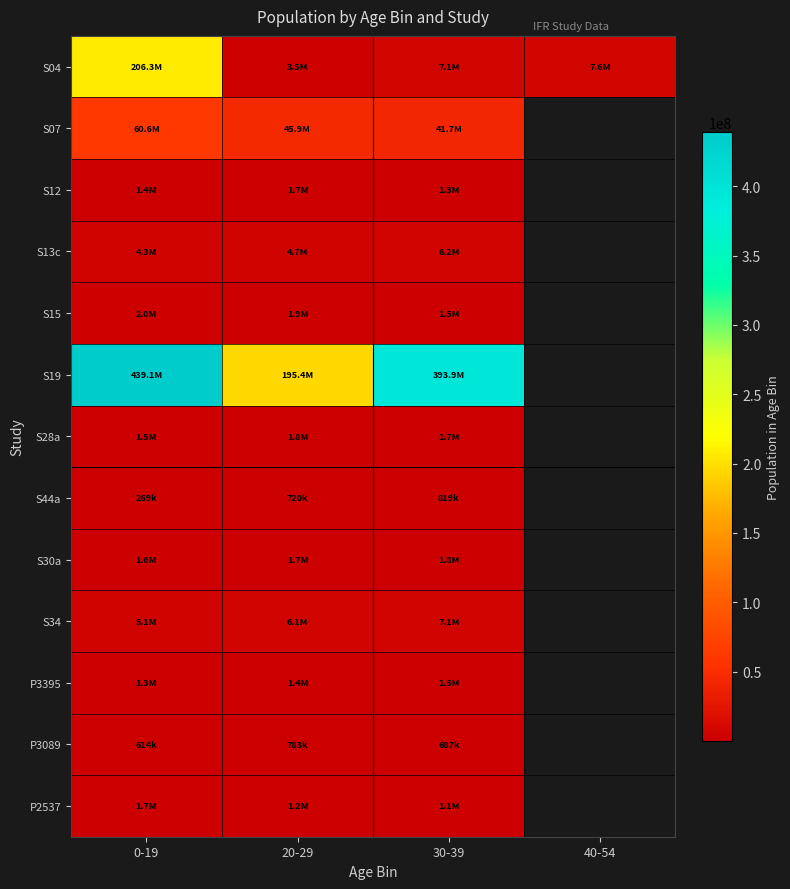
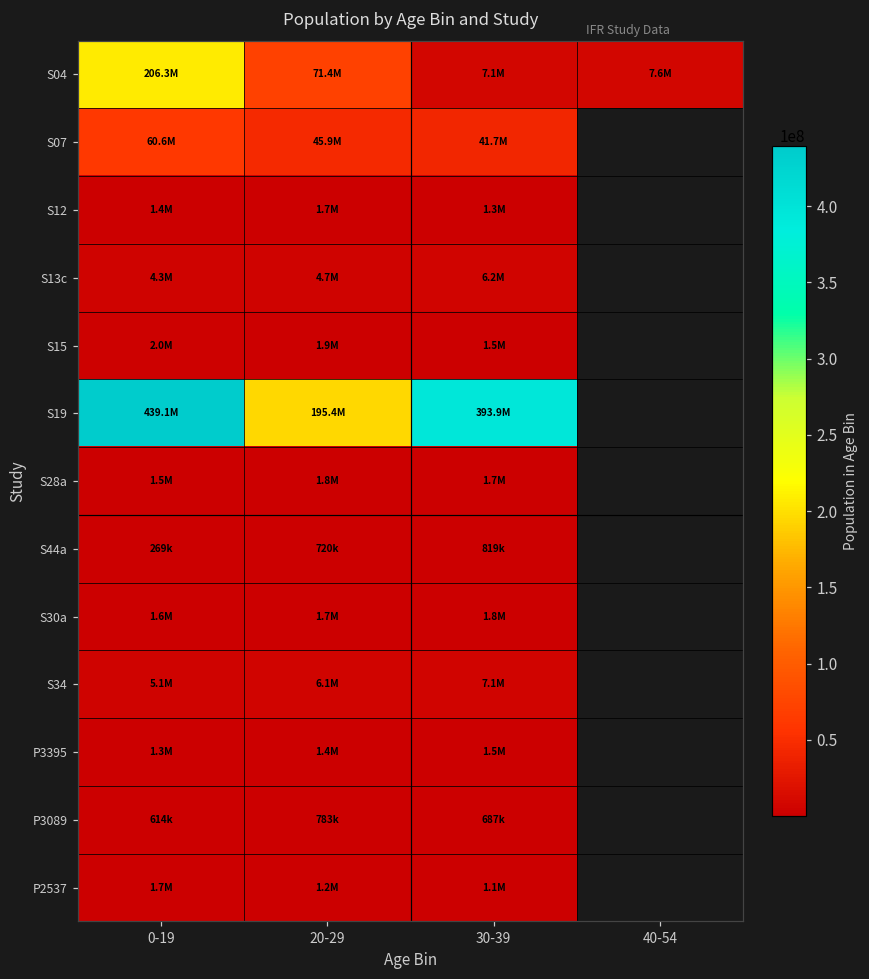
S04, 20-29: 3.5M -> 71.4M
